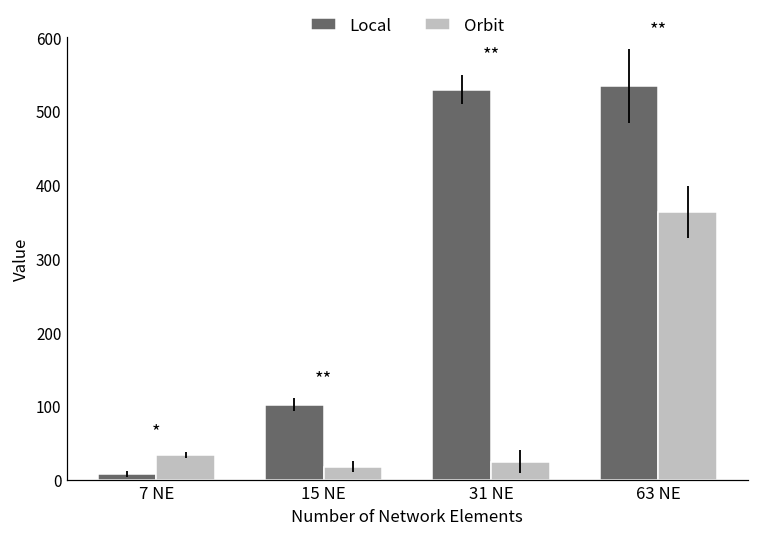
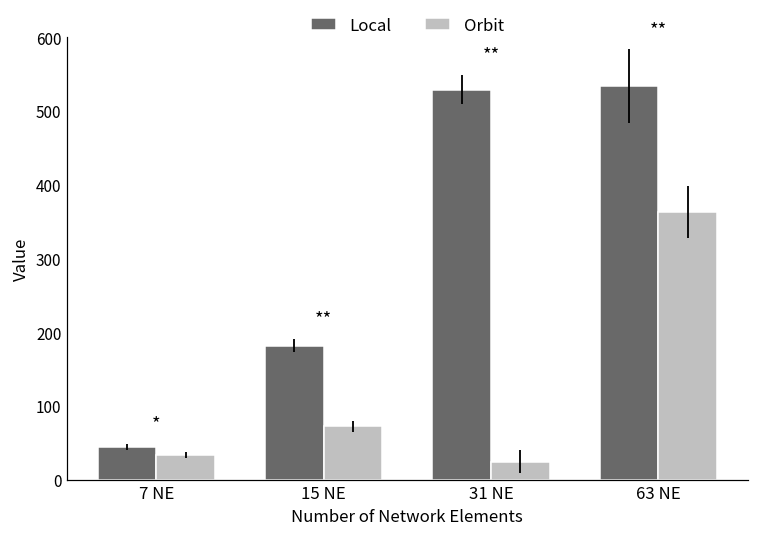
Local, 7 NE: 10 -> 40
Local, 15 NE: 100 -> 180
Orbit, 15 NE: 20 -> 70
